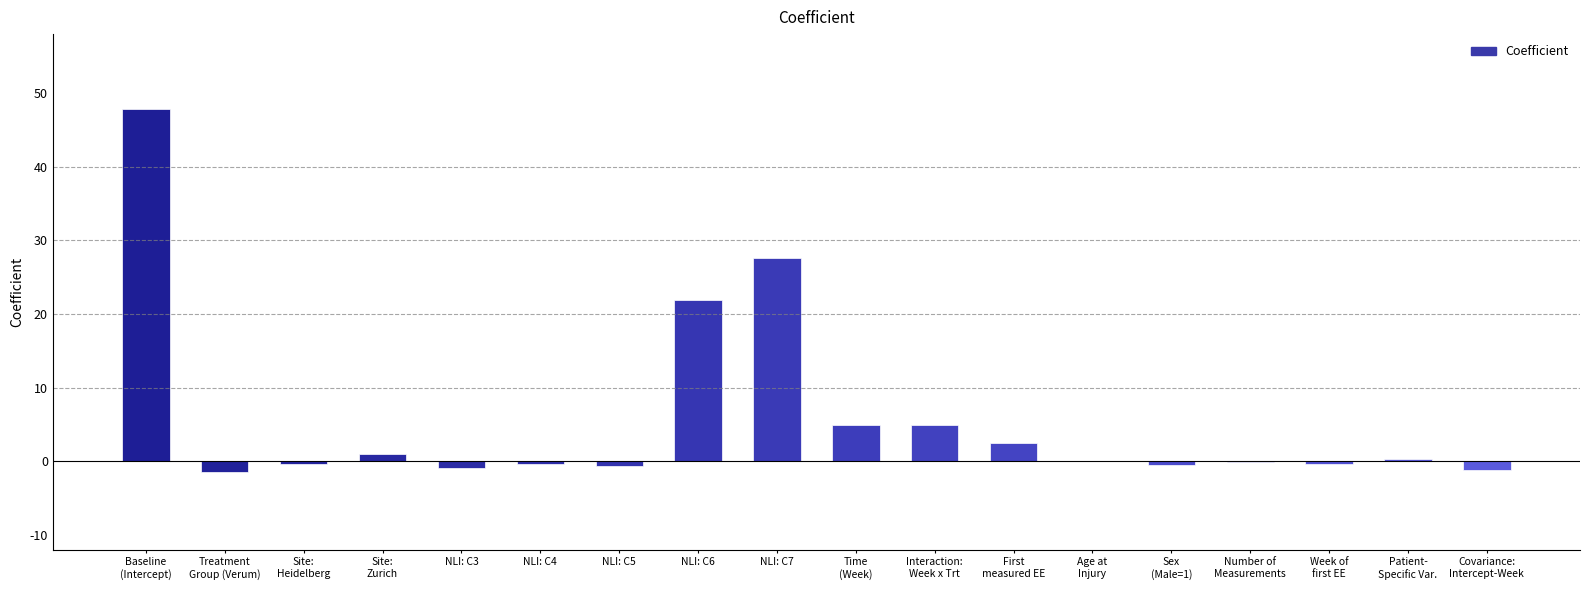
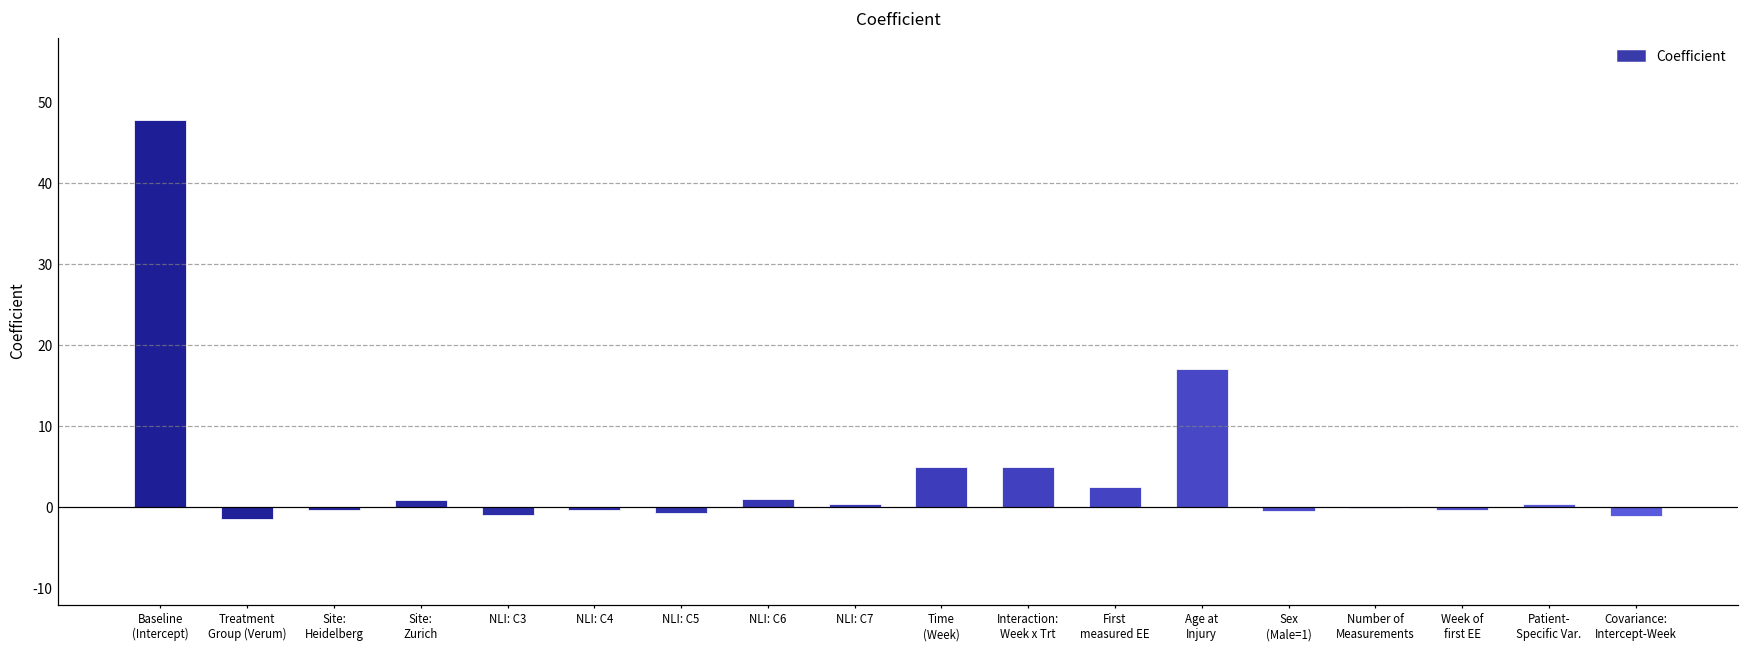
NLI: C6: 22 -> 1
NLI: C7: 28 -> 0
Age at Injury: 0 -> 17
